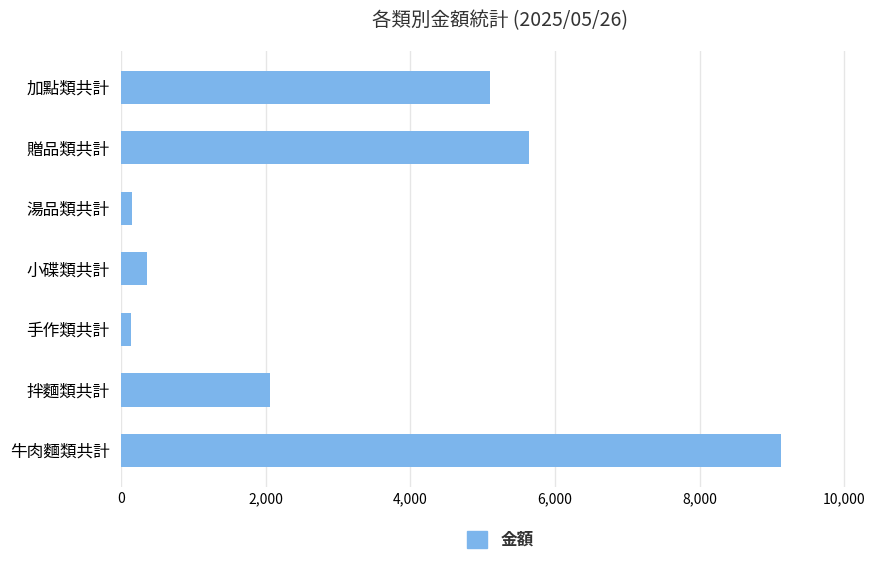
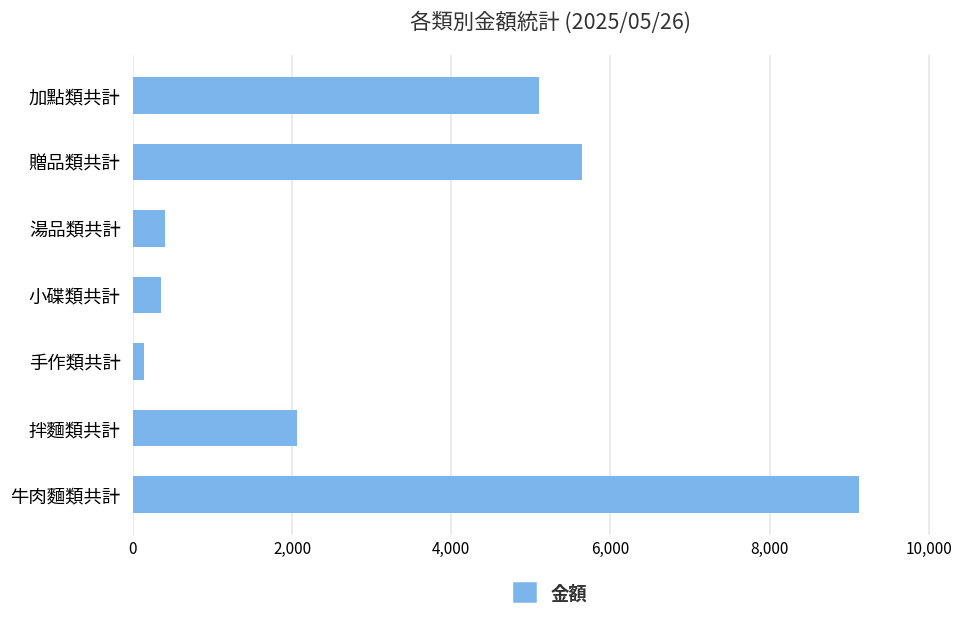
湯品類共計: 200 -> 400
